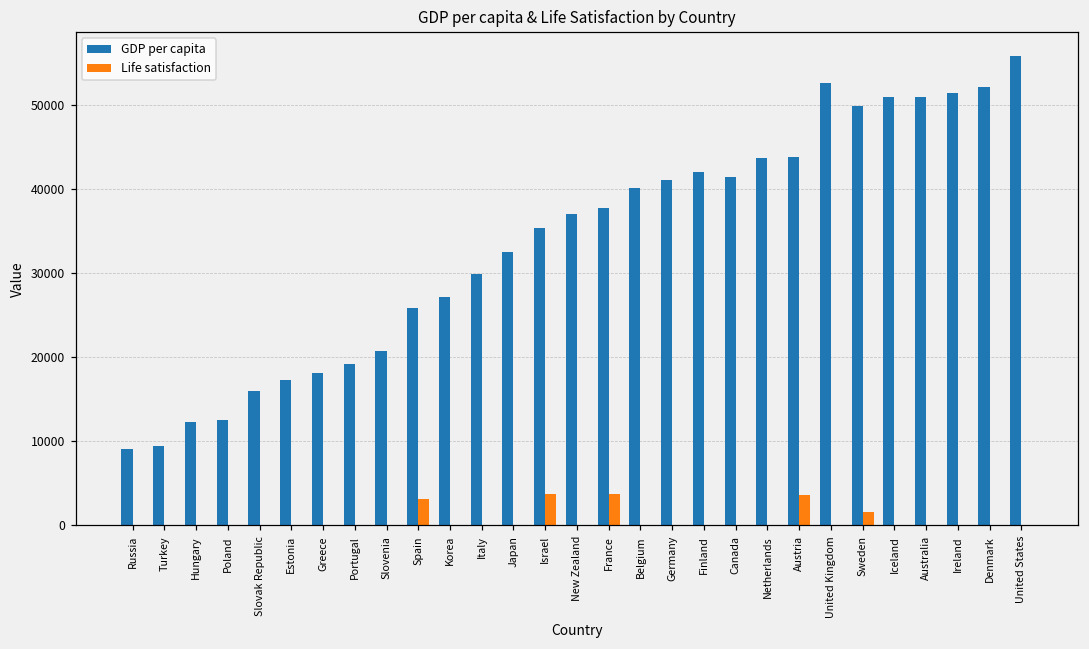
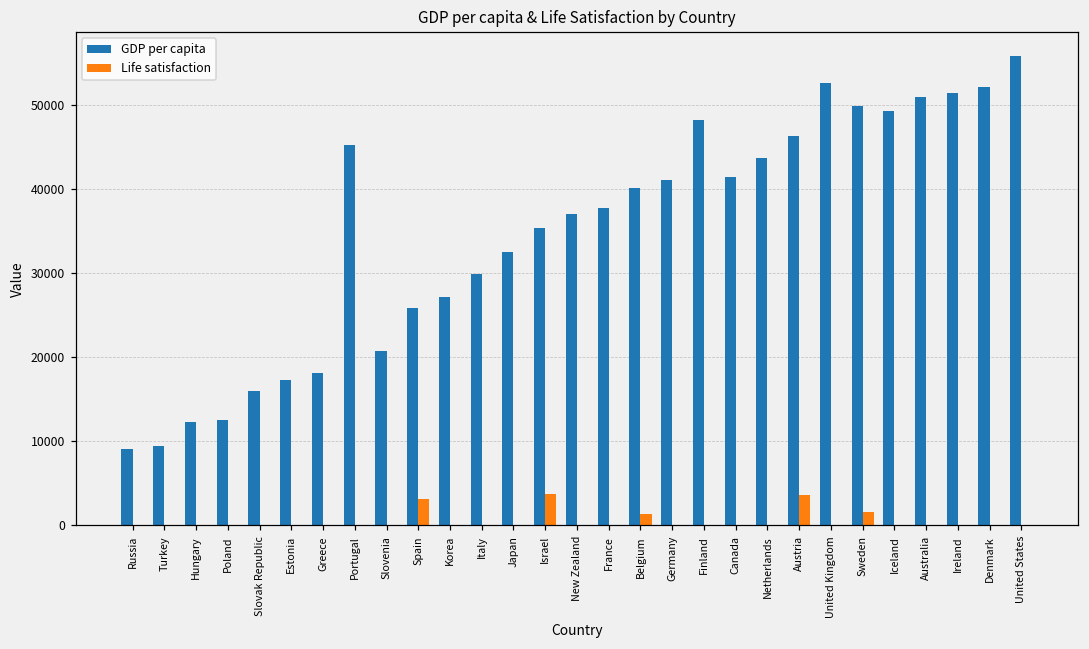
GDP per capita, Portugal: 19000 -> 45000
Life satisfaction, France: 4000 -> 0
Life satisfaction, Belgium: 0 -> 1000
GDP per capita, Finland: 42000 -> 48000
GDP per capita, Austria: 44000 -> 46000
GDP per capita, Iceland: 51000 -> 49000
